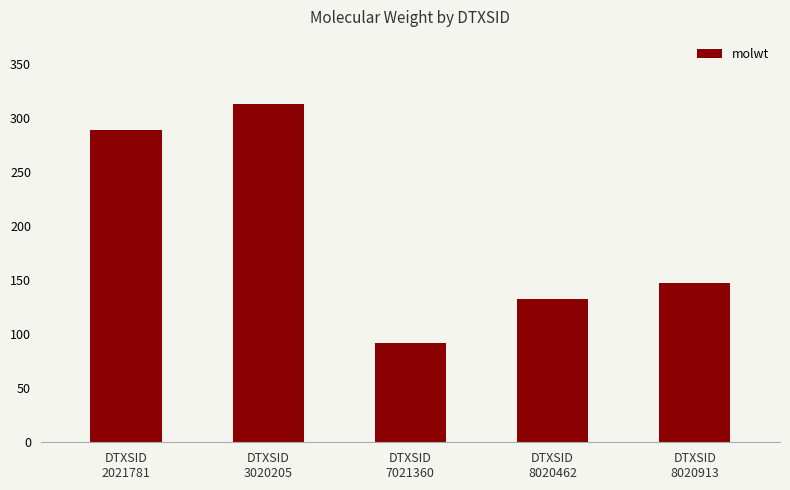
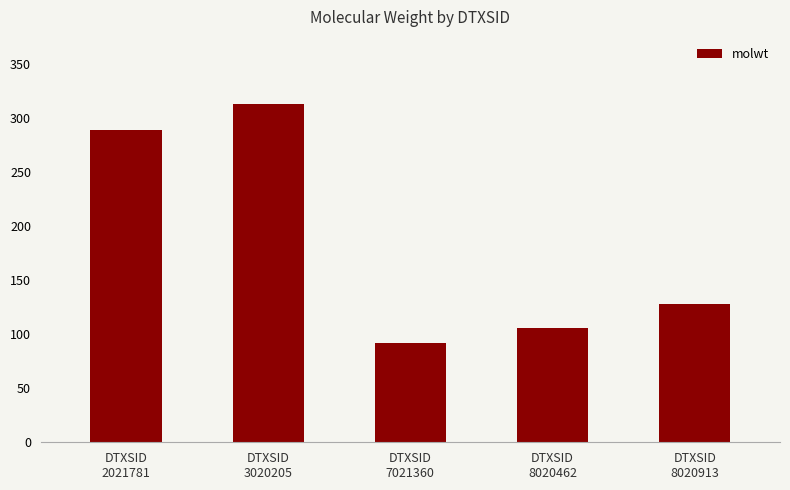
DTXSID 8020462: 133 -> 106
DTXSID 8020913: 148 -> 128
